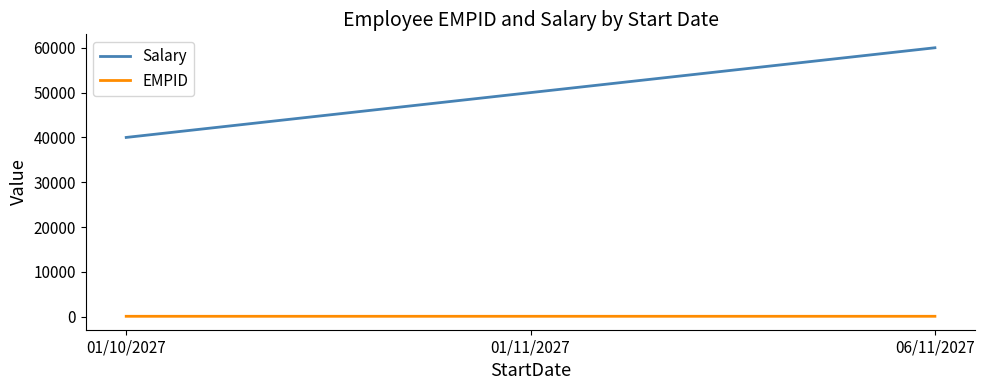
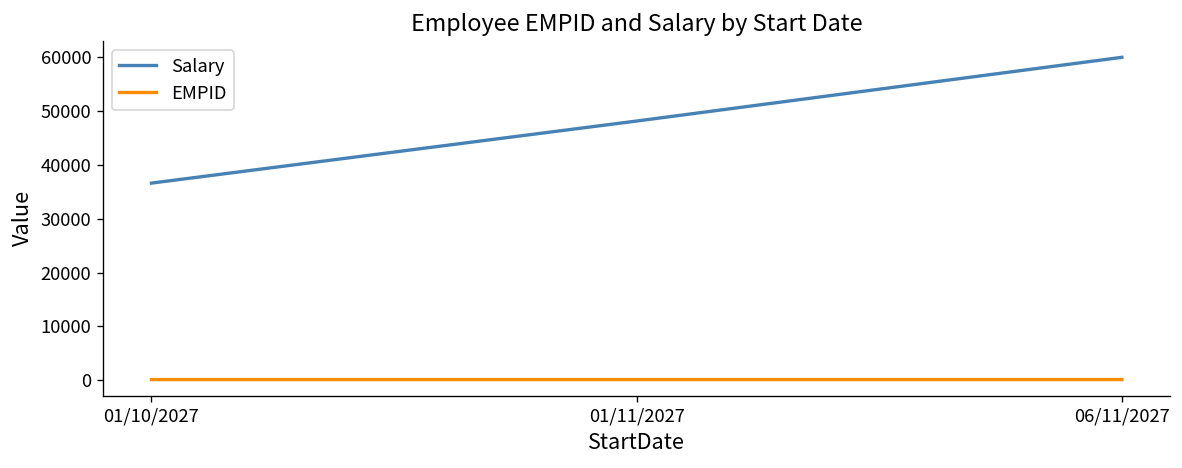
Salary, 01/10/2027: 40000 -> 37000
Salary, 01/11/2027: 50000 -> 48000
